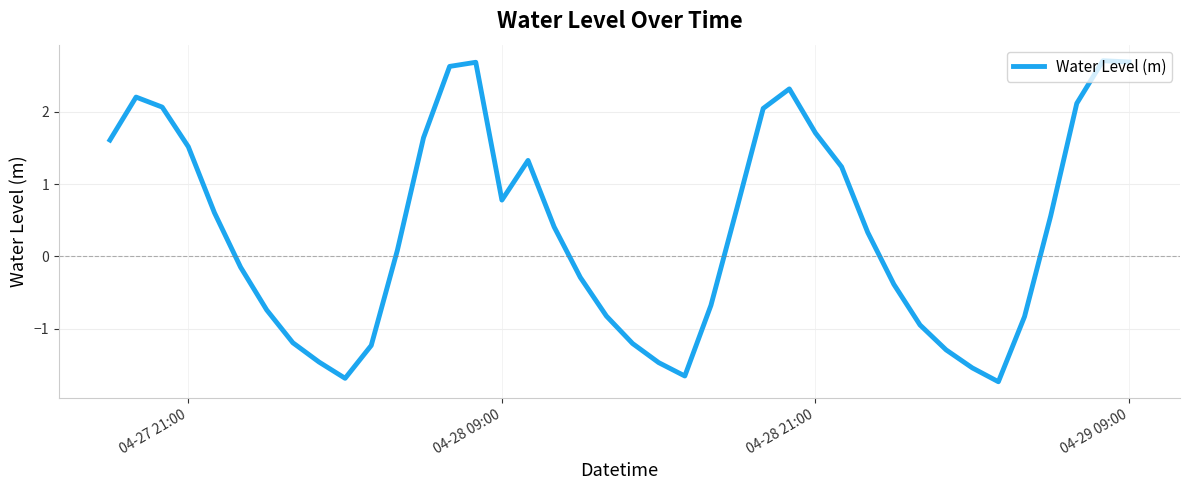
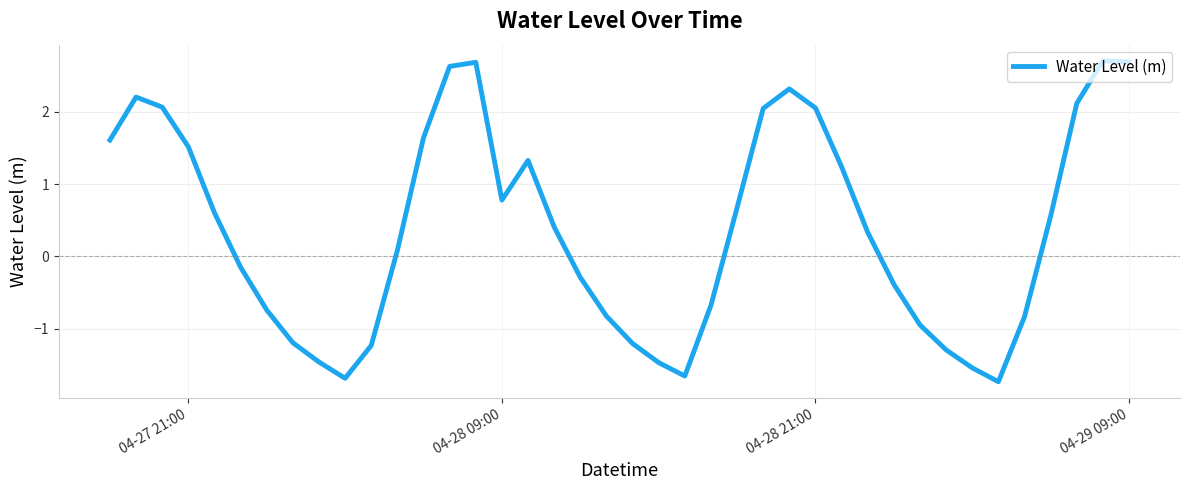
04-28 21:00: 1.7 -> 2.1
